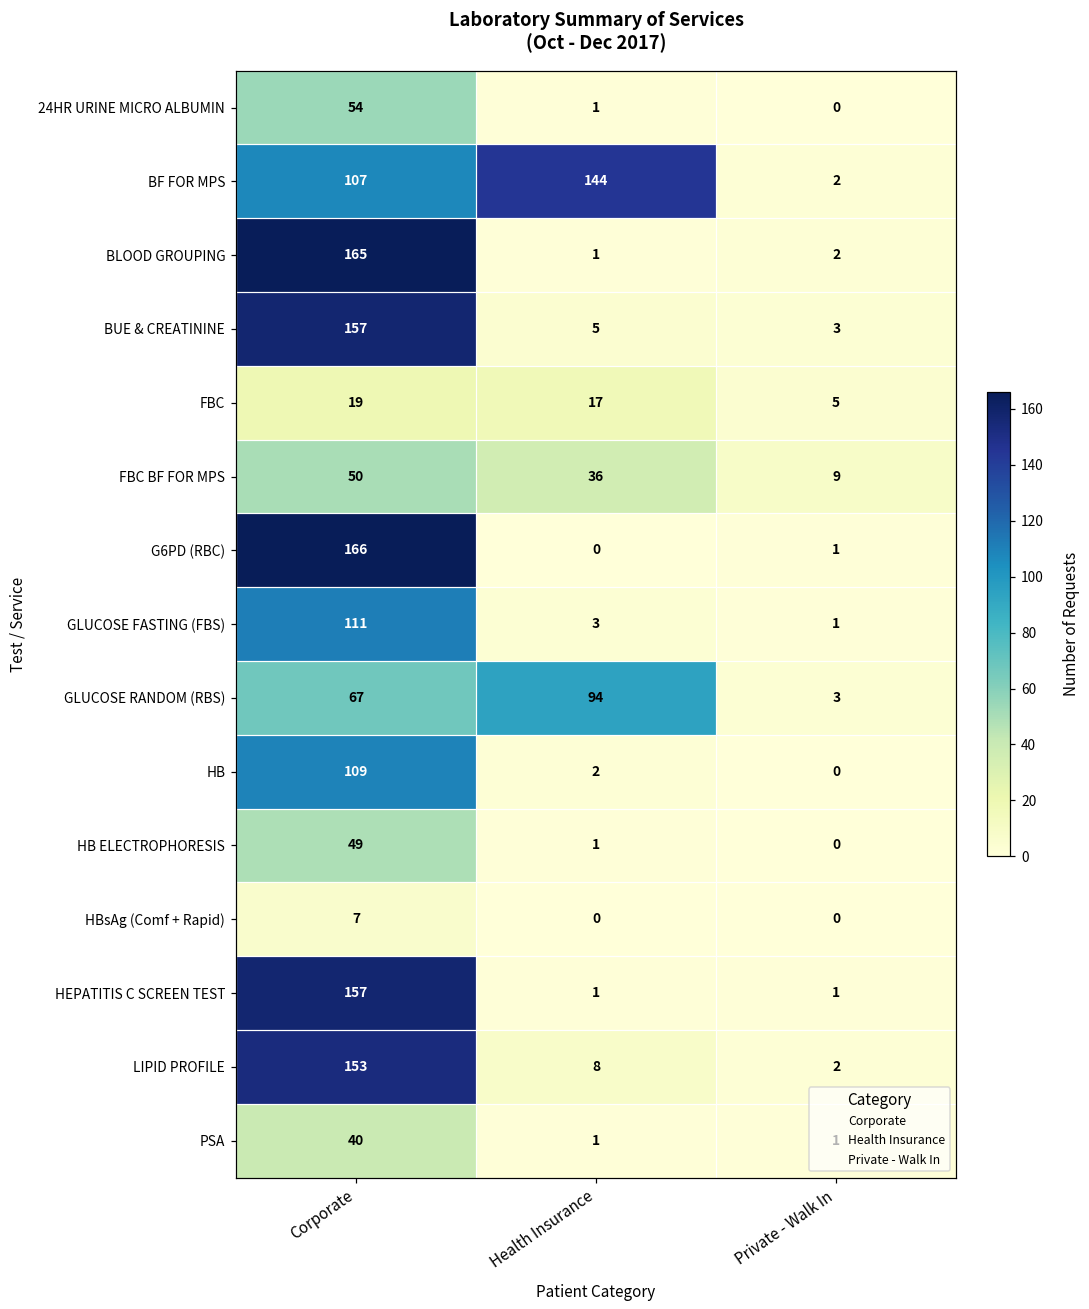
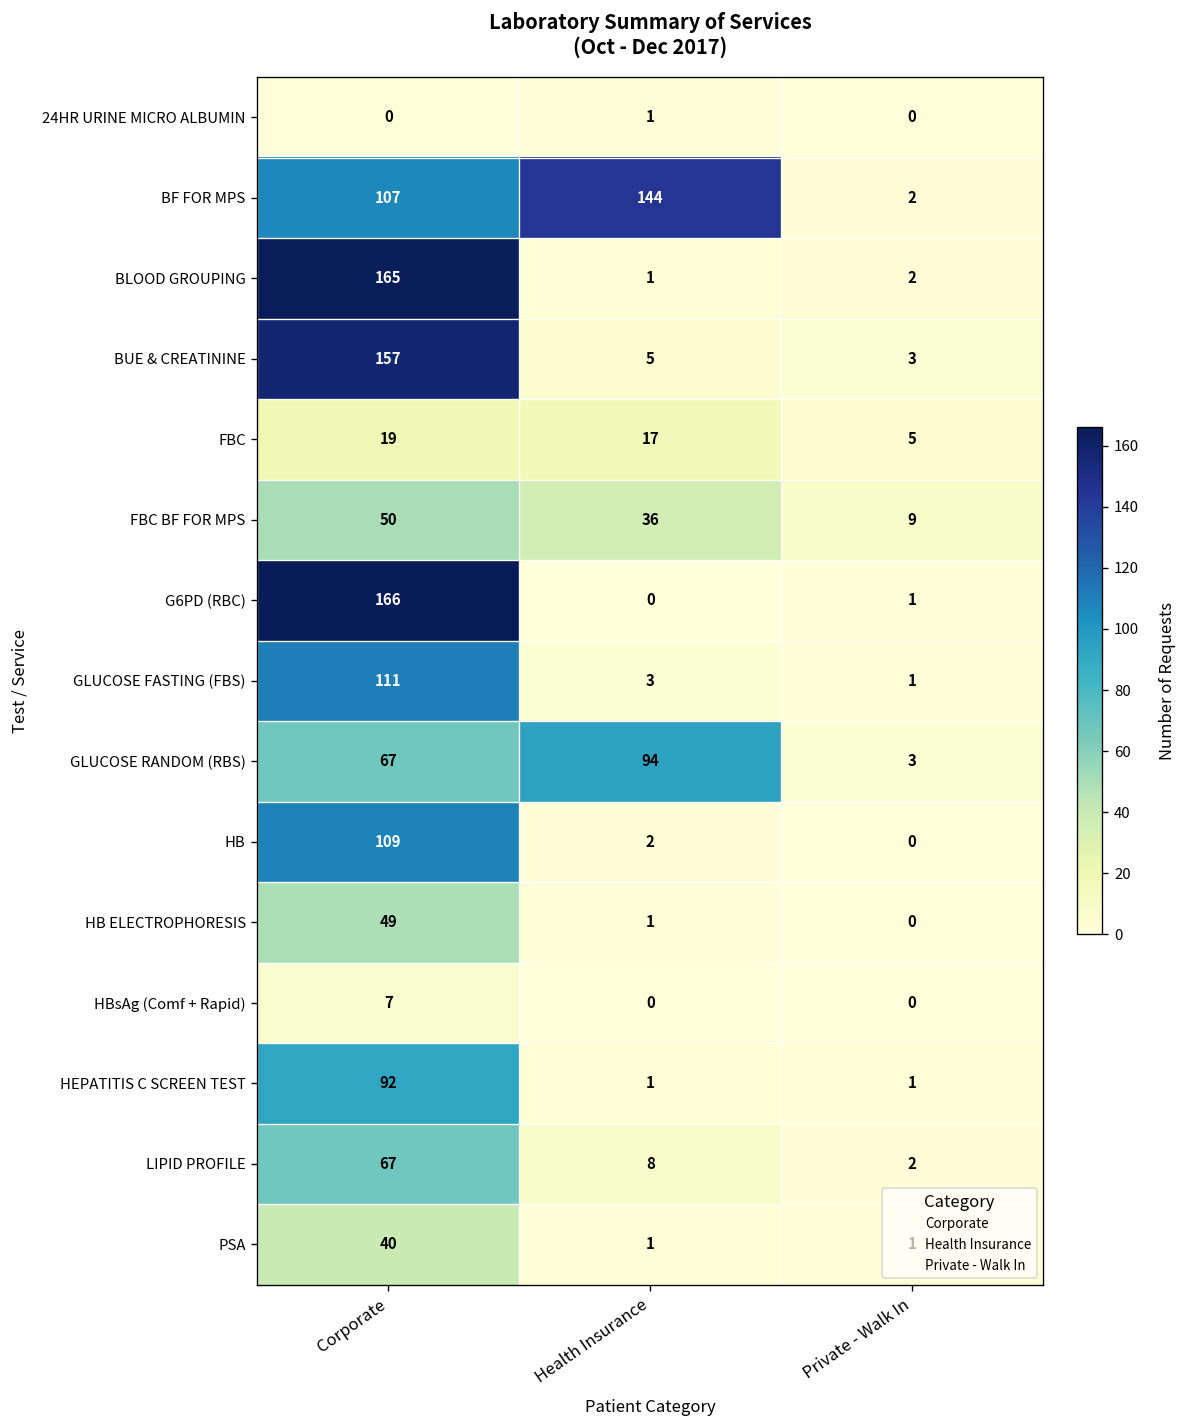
24HR URINE MICRO ALBUMIN, Corporate: 54 -> 0
HEPATITIS C SCREEN TEST, Corporate: 157 -> 92
LIPID PROFILE, Corporate: 153 -> 67
